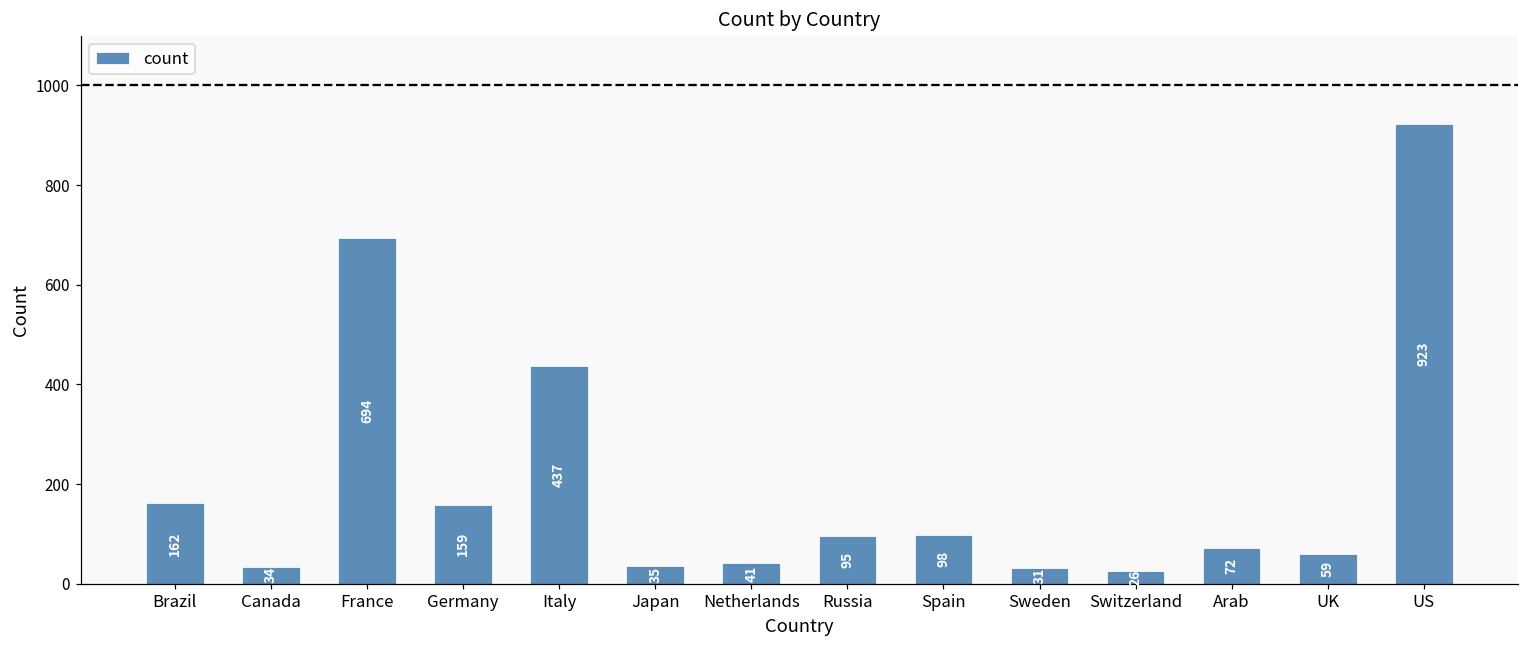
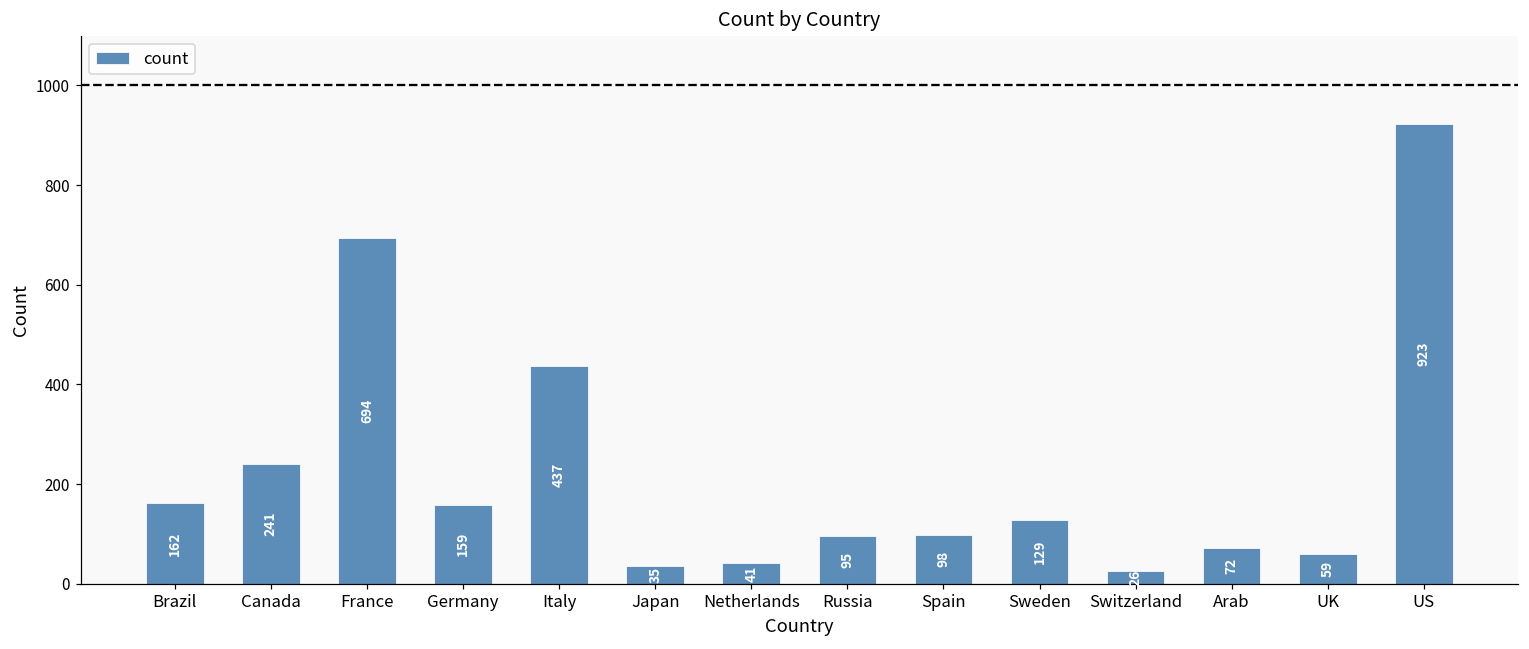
Canada: 34 -> 241
Sweden: 31 -> 129
